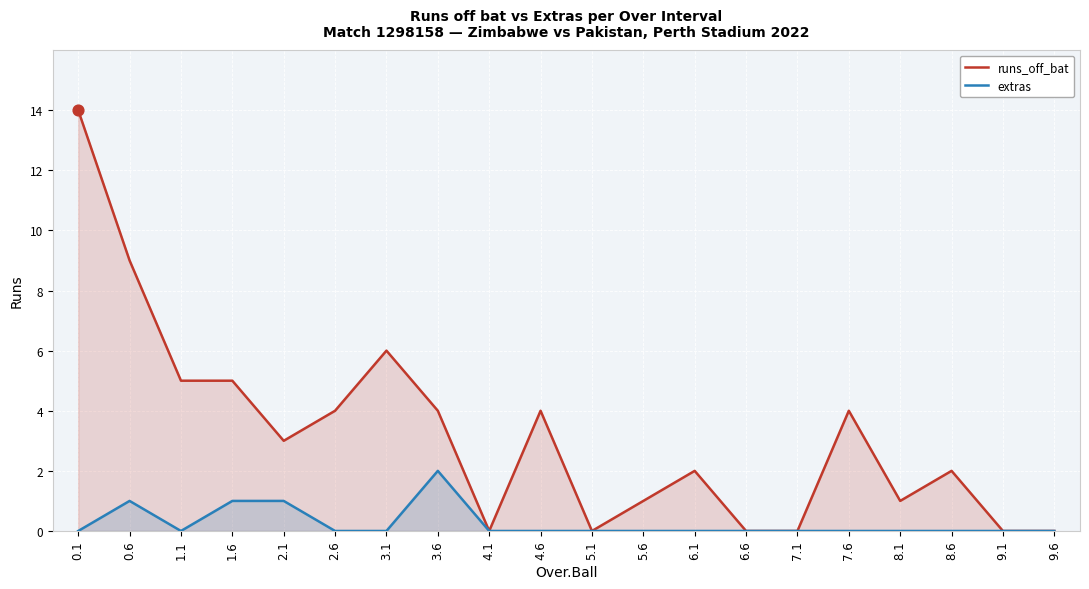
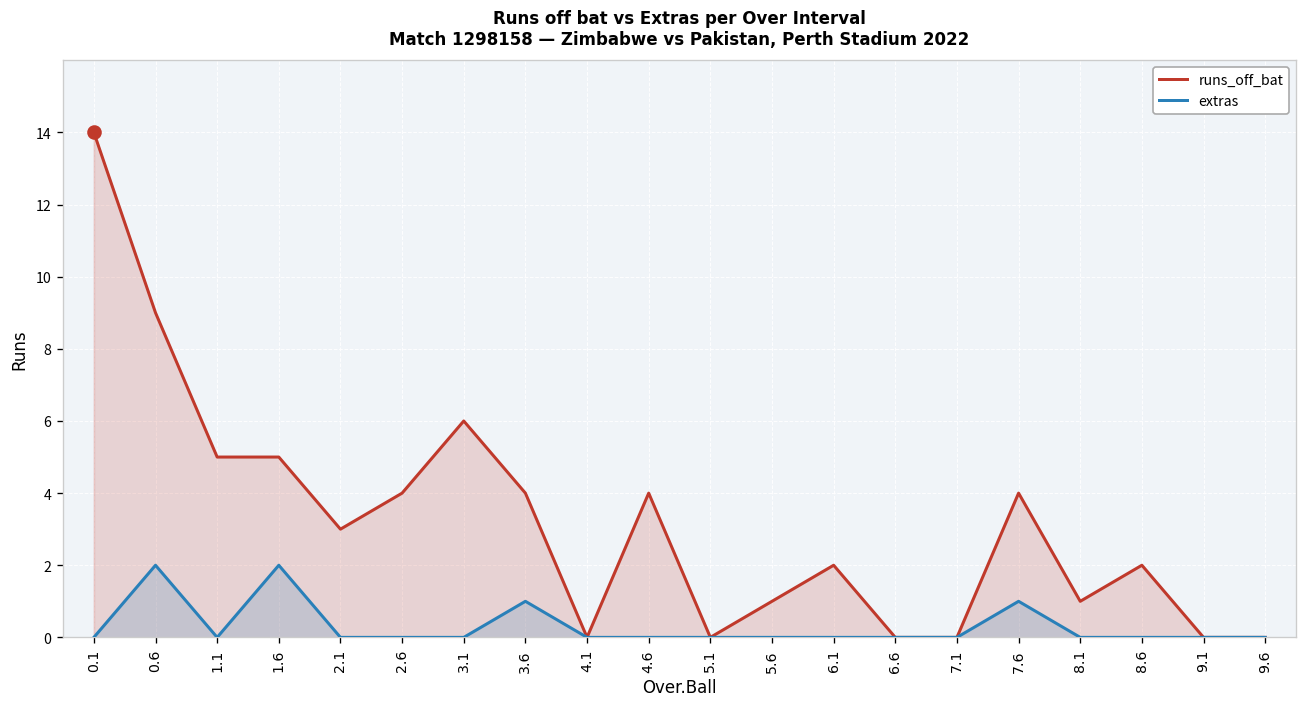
extras, 0.6: 1 -> 2
extras, 1.6: 1 -> 2
extras, 2.1: 1 -> 0
extras, 3.6: 2 -> 1
extras, 7.6: 0 -> 1
